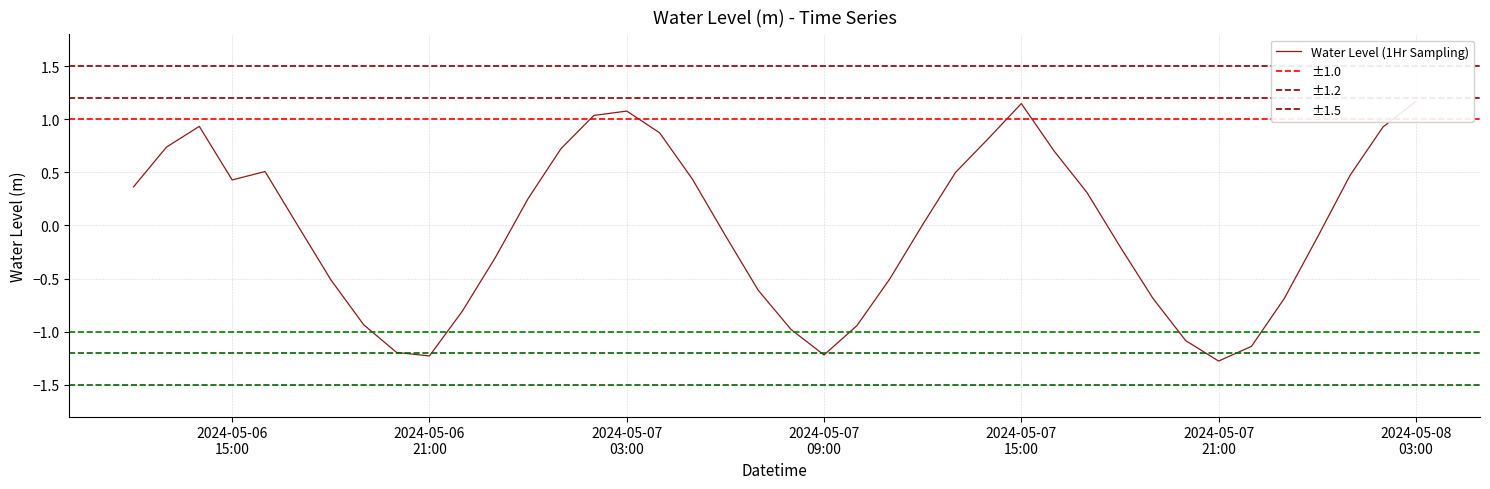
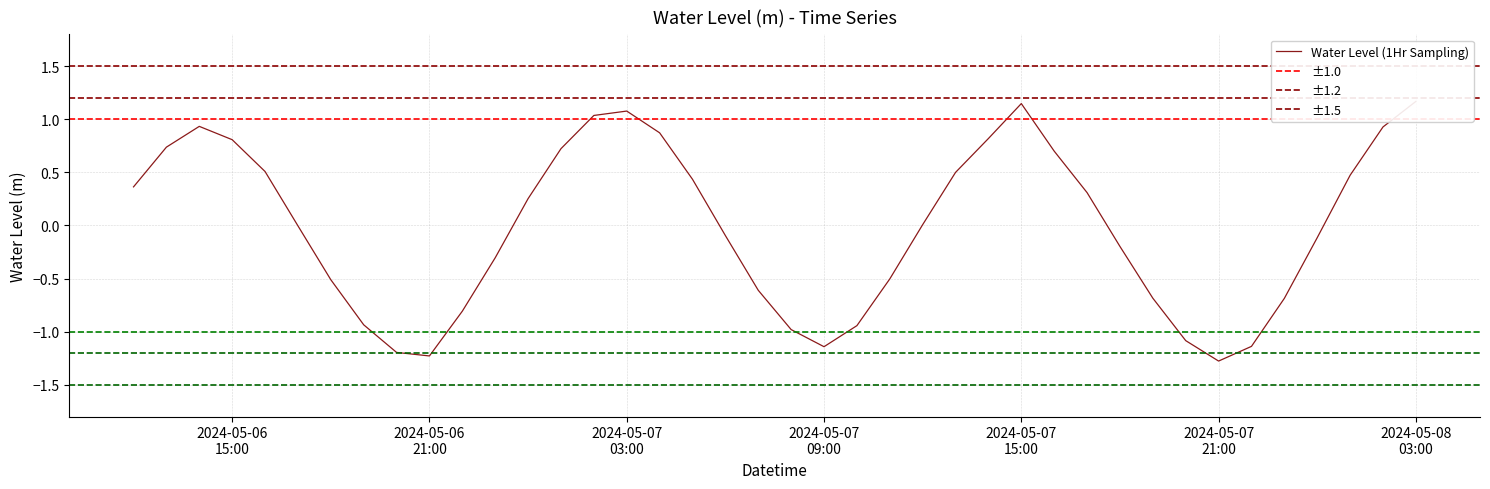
2024-05-06 15:00: 0.43 -> 0.81
2024-05-07 09:00: -1.22 -> -1.14
